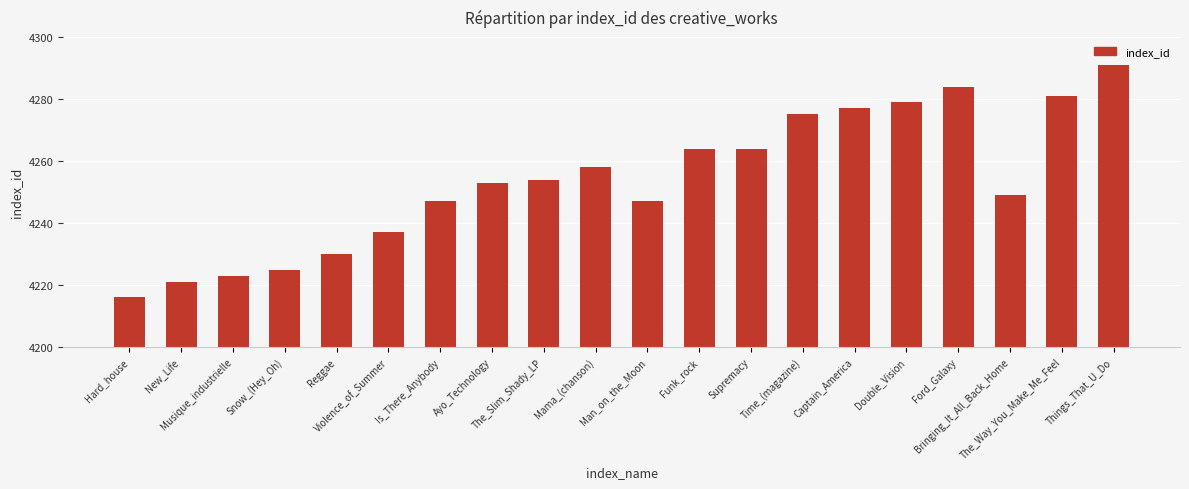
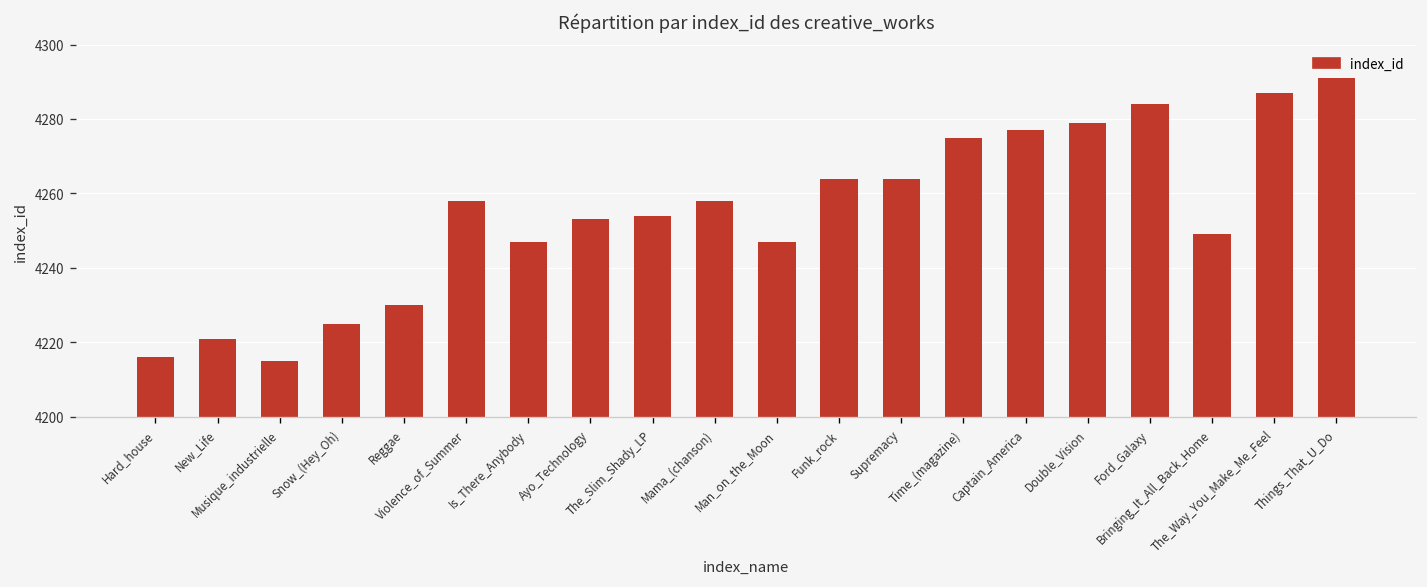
Musique_industrielle: 4223 -> 4215
Violence_of_Summer: 4237 -> 4258
The_Way_You_Make_Me_Feel: 4281 -> 4287
